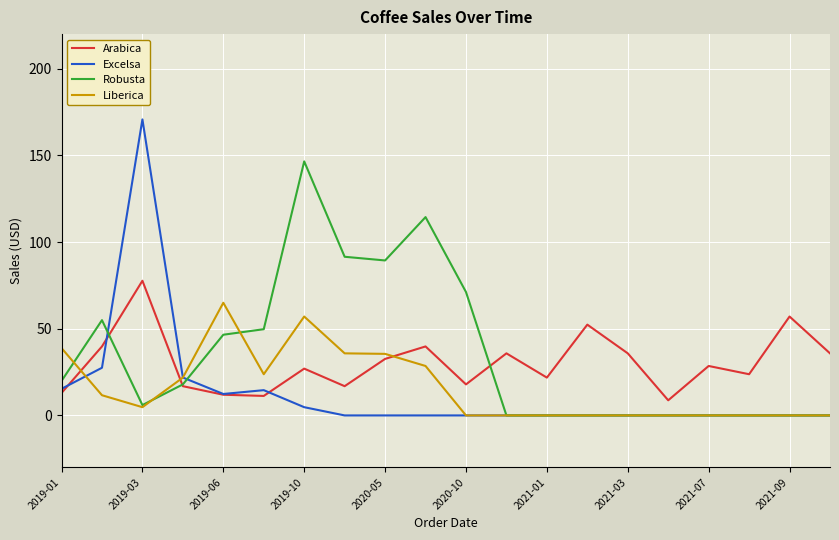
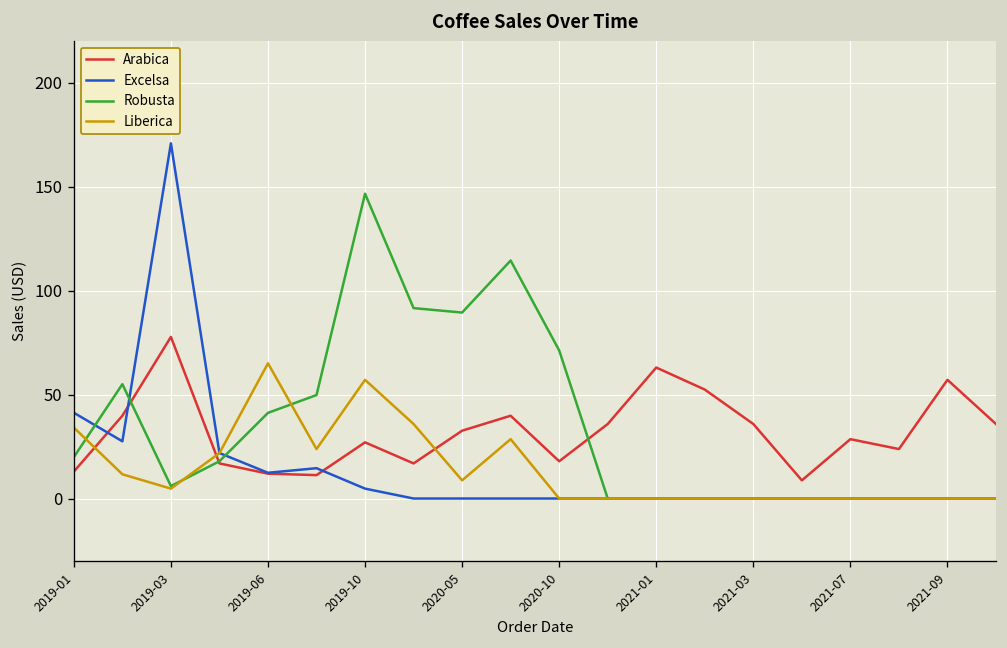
Excelsa, 2019-01: 15 -> 41
Liberica, 2019-01: 39 -> 34
Robusta, 2019-06: 47 -> 41
Liberica, 2020-05: 36 -> 9
Arabica, 2021-01: 22 -> 63
